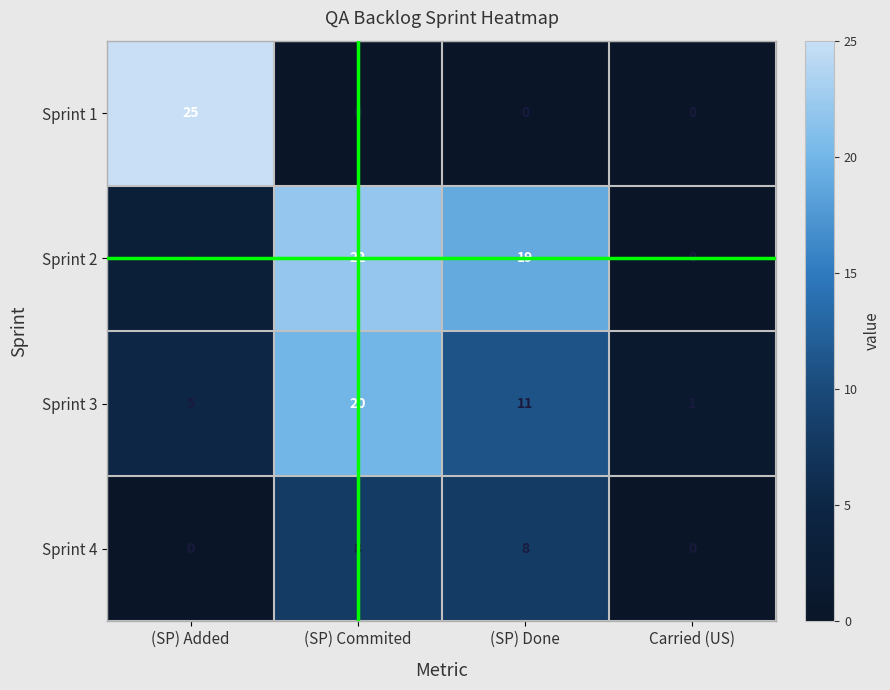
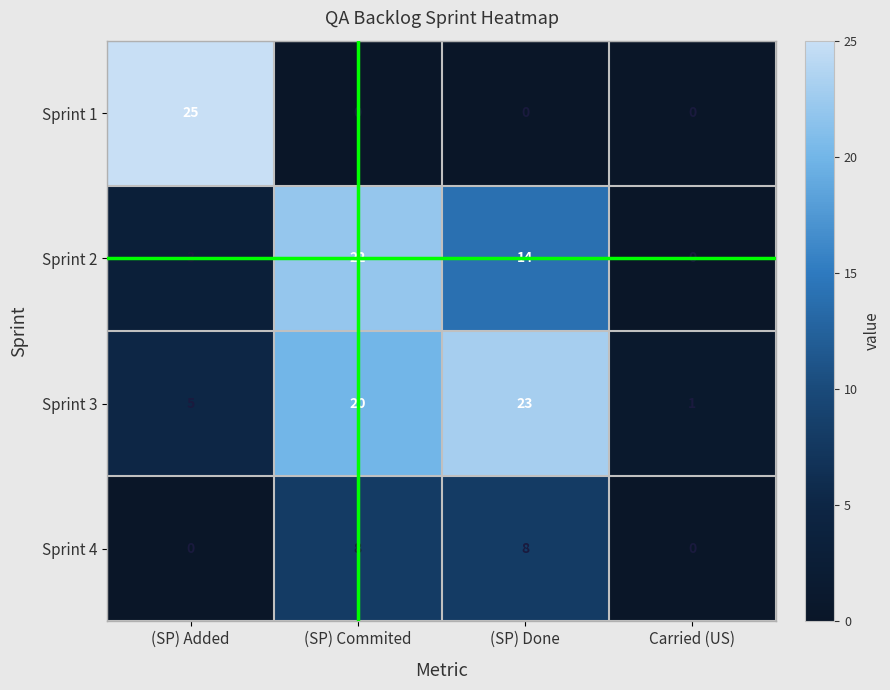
Sprint 2, (SP) Done: 19 -> 14
Sprint 3, (SP) Done: 11 -> 23
